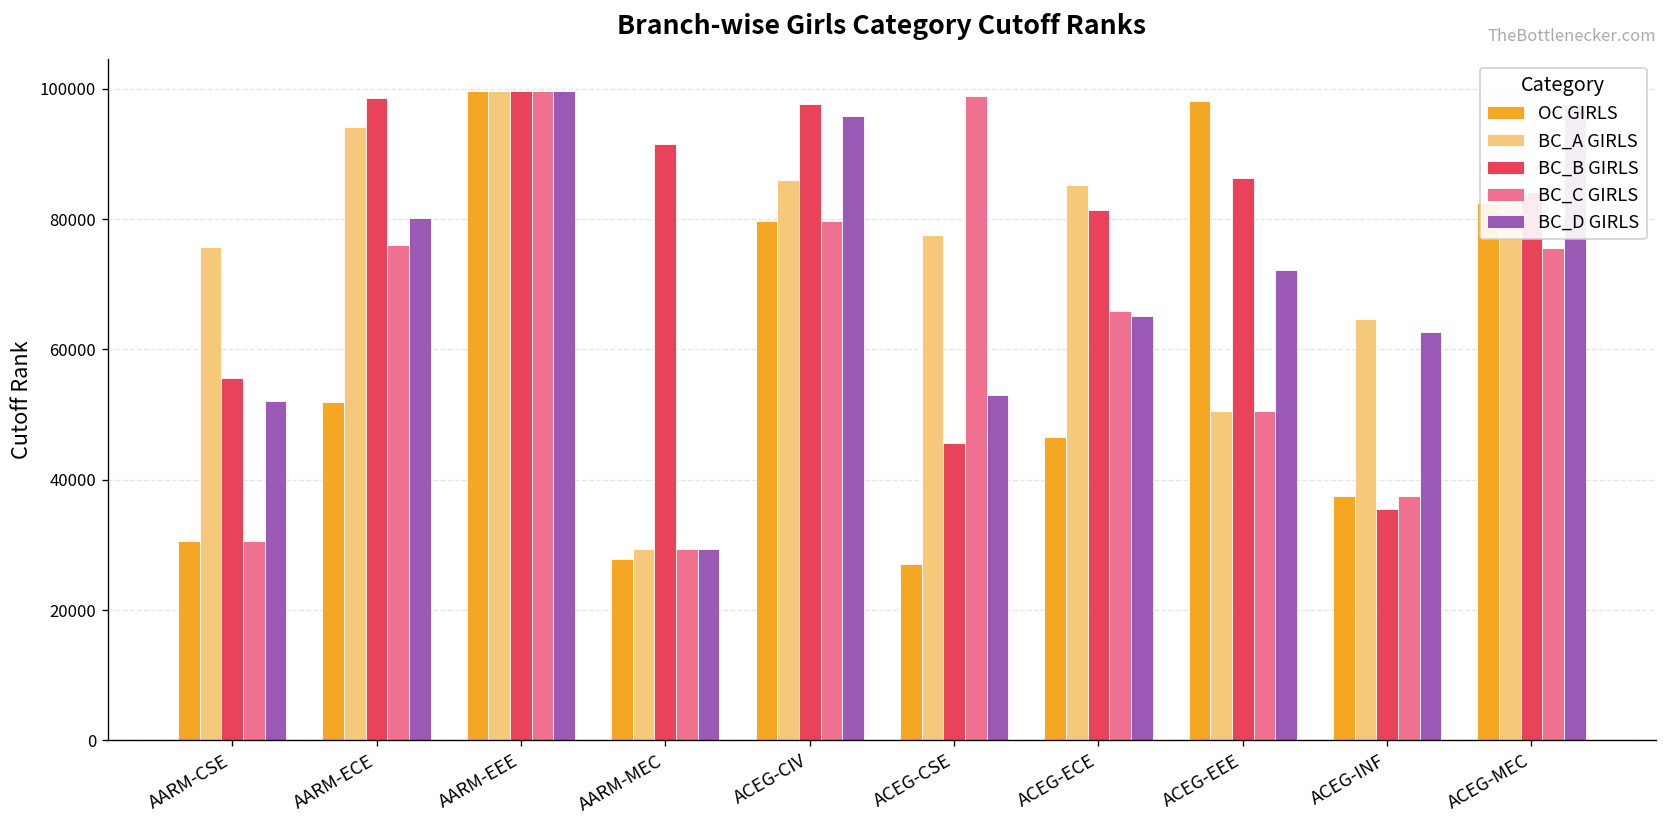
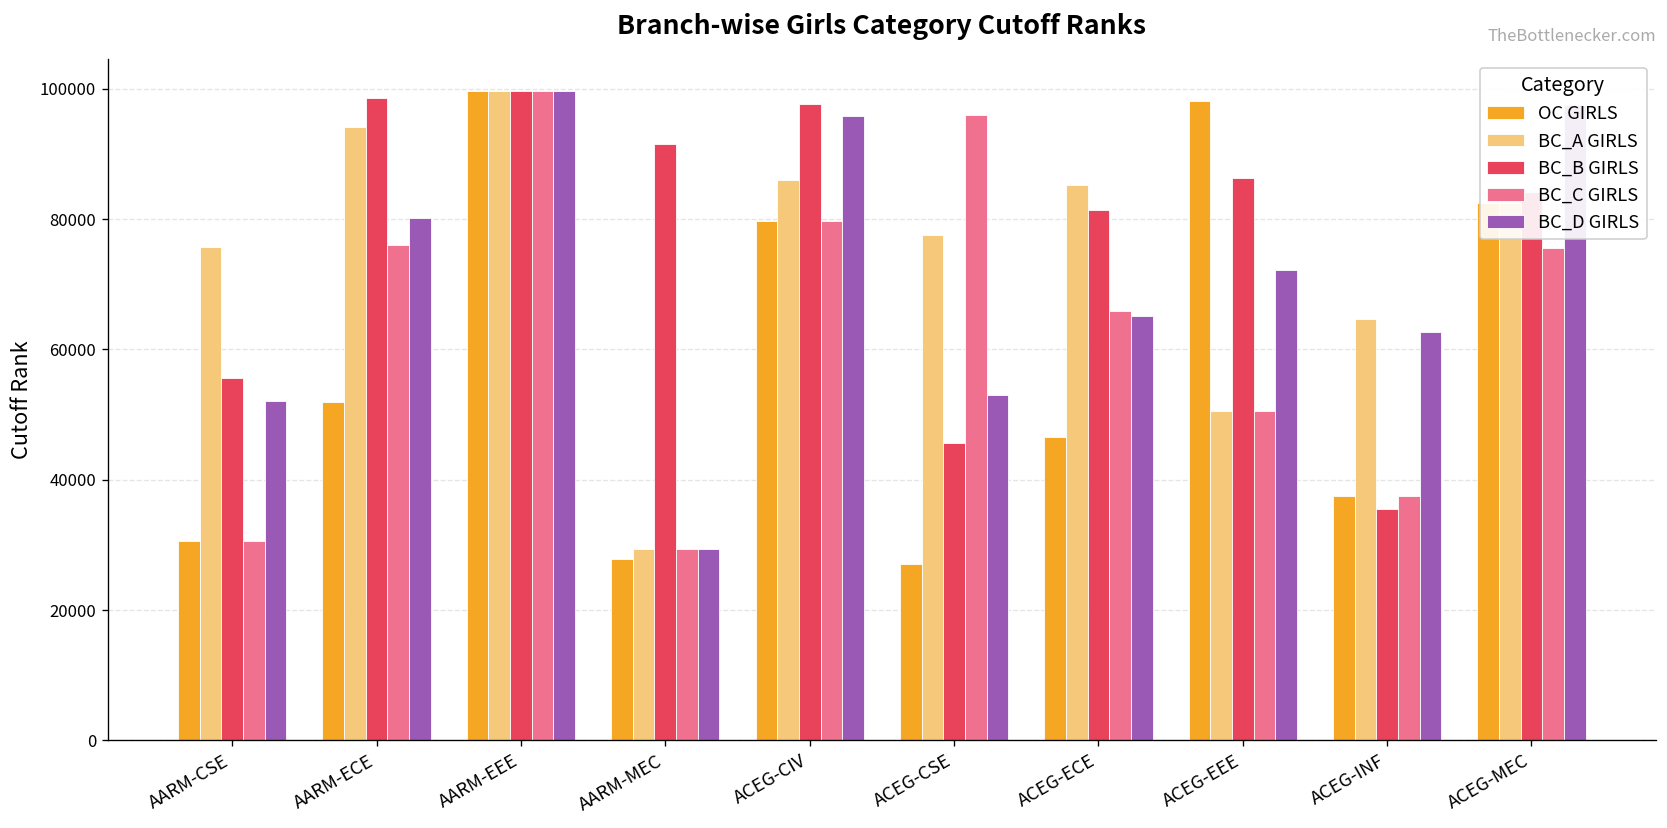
BC_C GIRLS, ACEG-CSE: 99000 -> 96000
